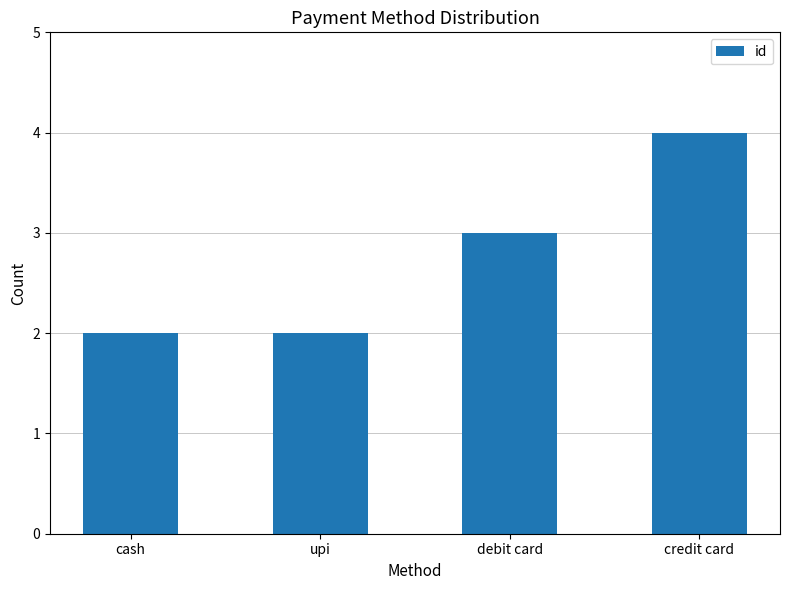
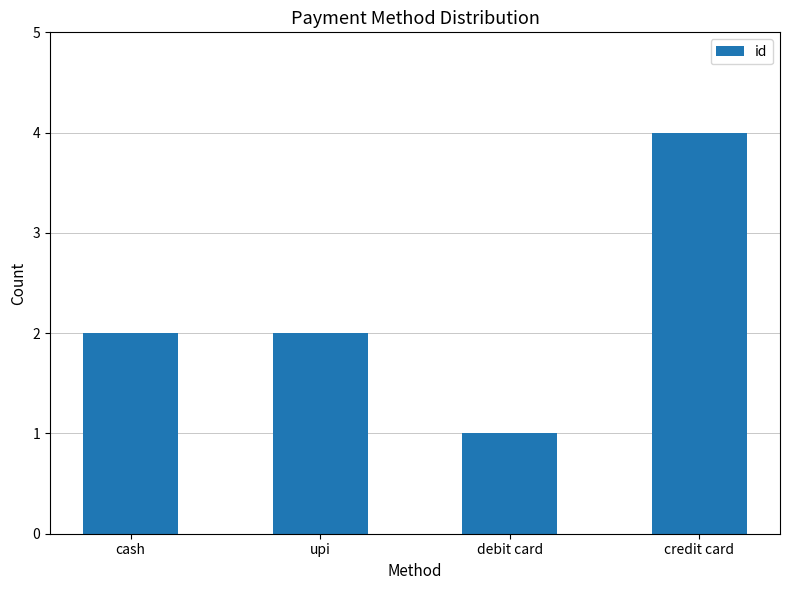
debit card: 3 -> 1
